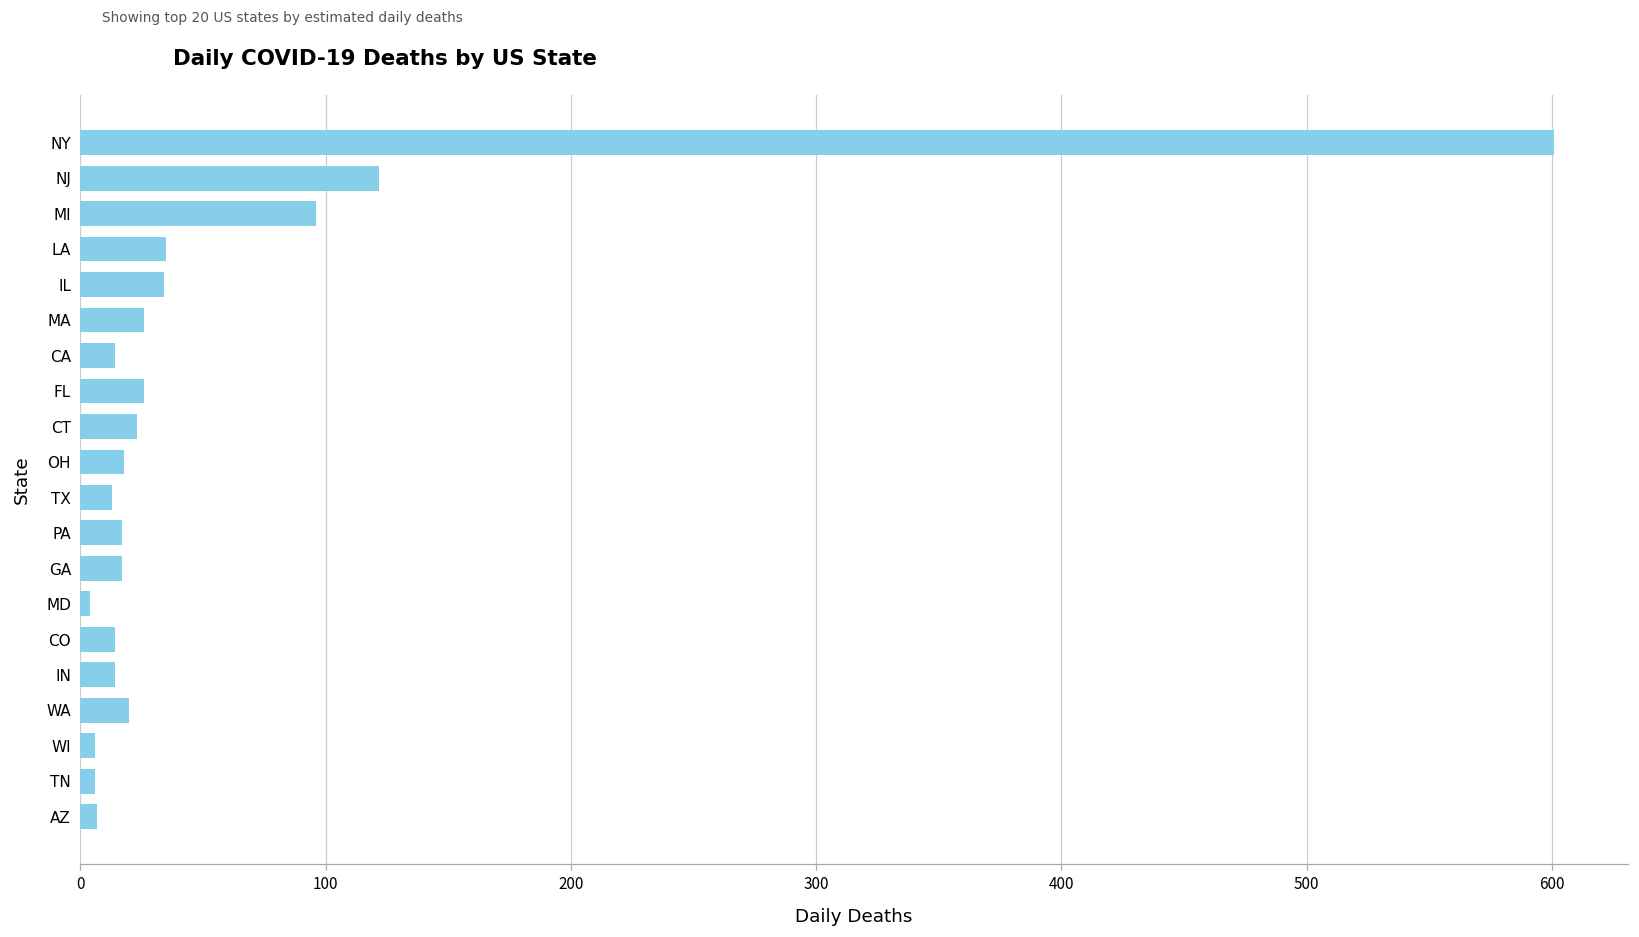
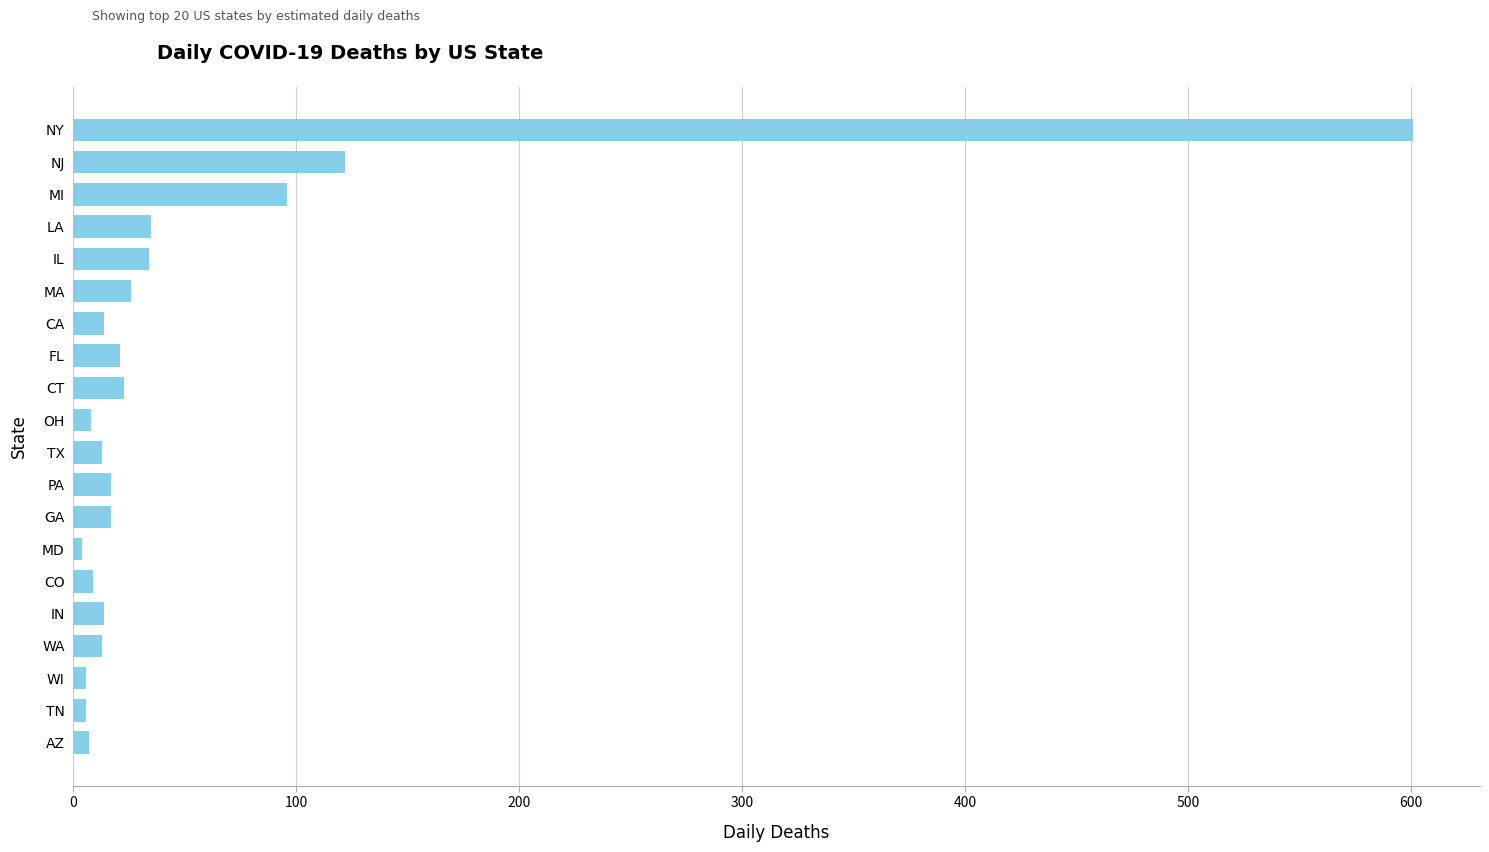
FL: 26 -> 21
OH: 18 -> 8
CO: 14 -> 9
WA: 20 -> 13
